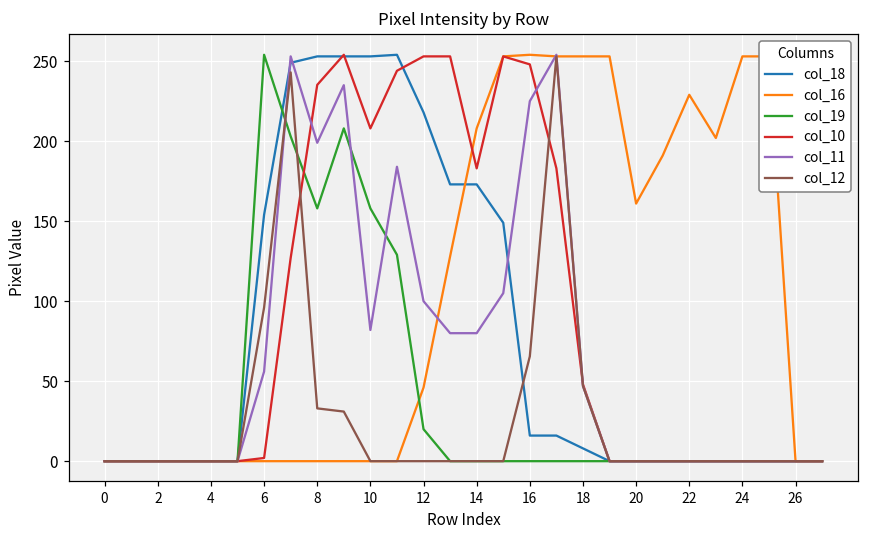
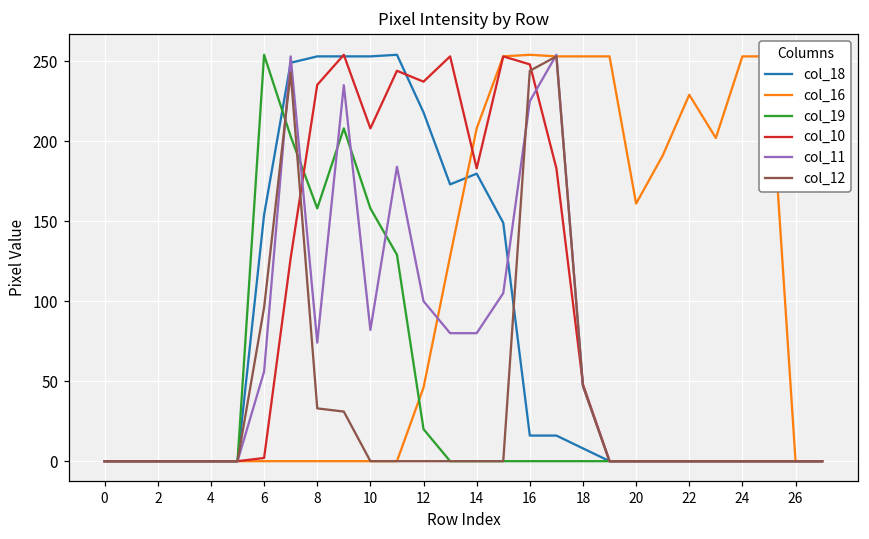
col_11, 8: 199 -> 74
col_10, 12: 253 -> 237
col_18, 14: 173 -> 180
col_12, 16: 66 -> 244
